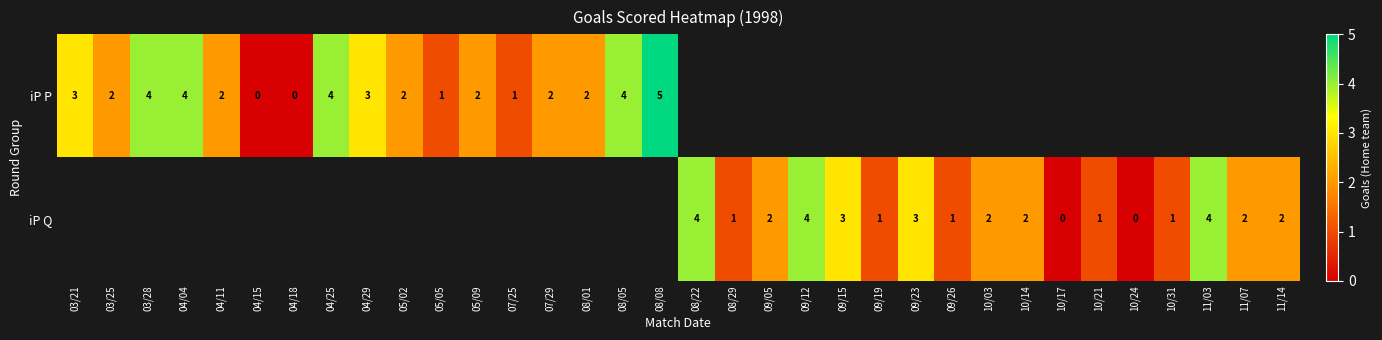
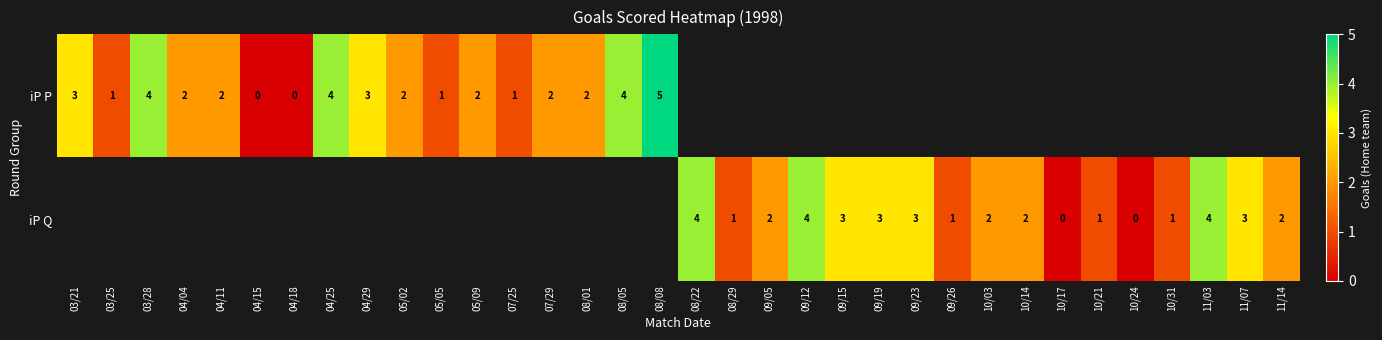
iP P, 03/25: 2 -> 1
iP P, 04/04: 4 -> 2
iP Q, 09/19: 1 -> 3
iP Q, 11/07: 2 -> 3
